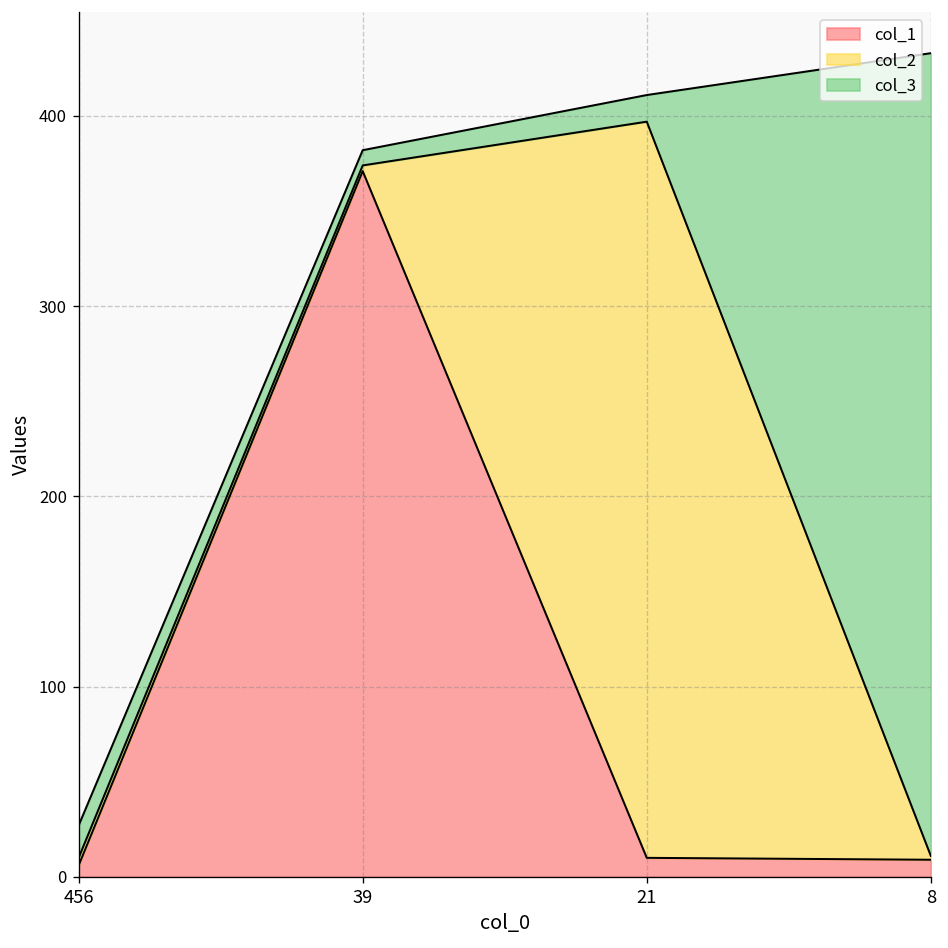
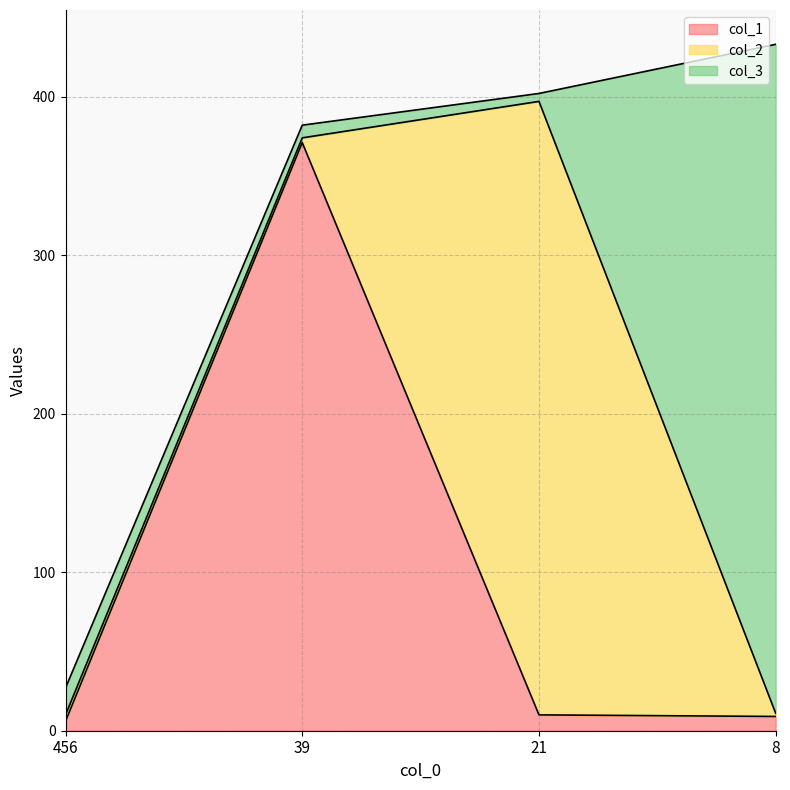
col_3, 21: 14 -> 5
